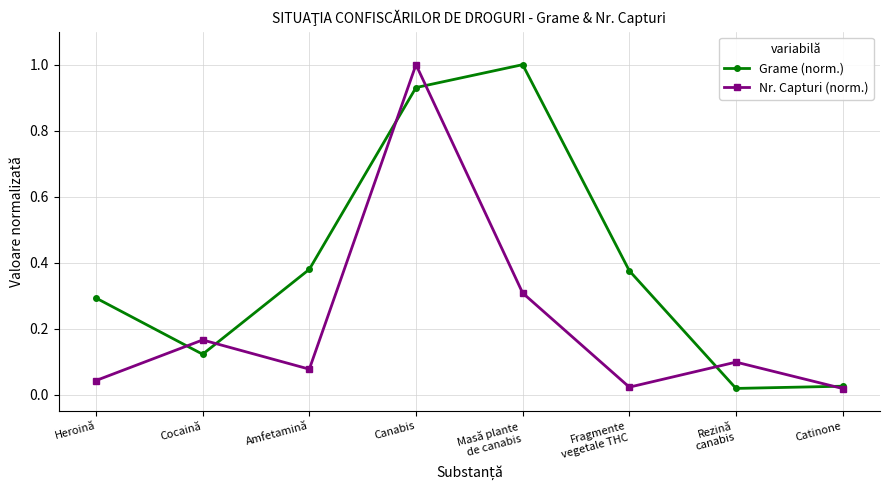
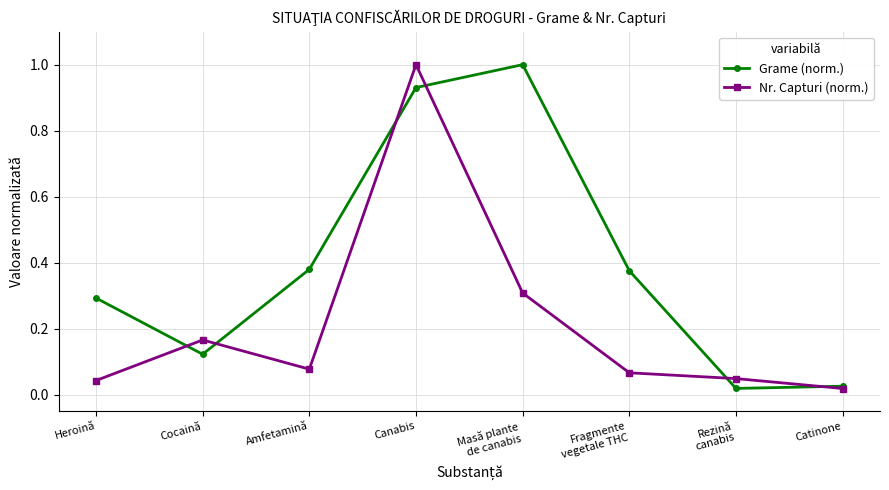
Nr. Capturi (norm.), Fragmente vegetale THC: 0.02 -> 0.07
Nr. Capturi (norm.), Rezină canabis: 0.10 -> 0.05
